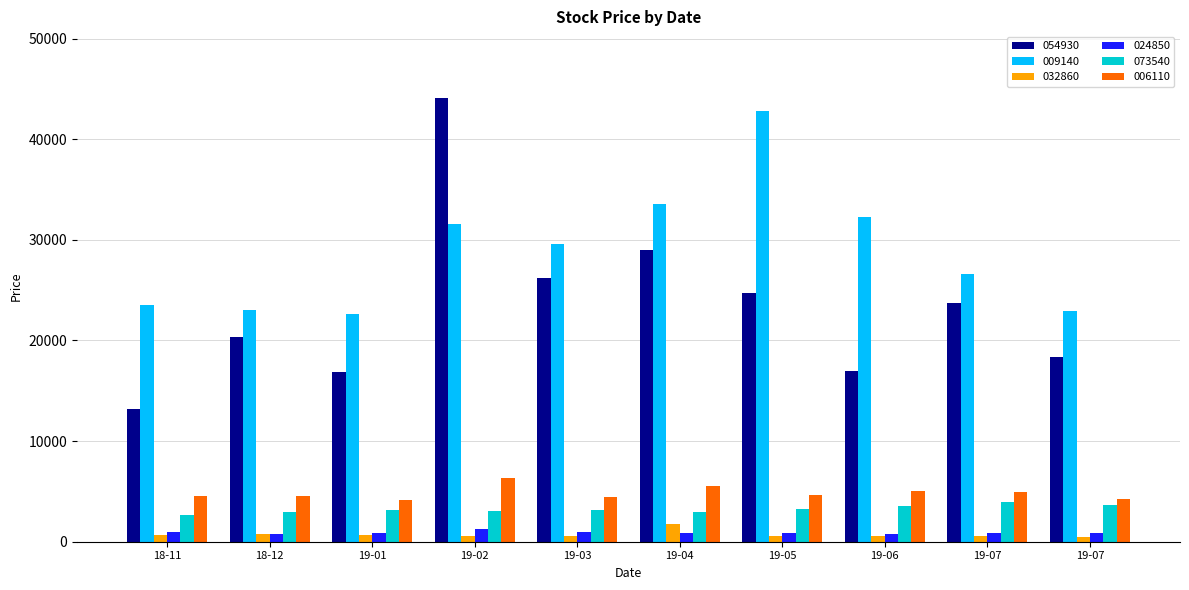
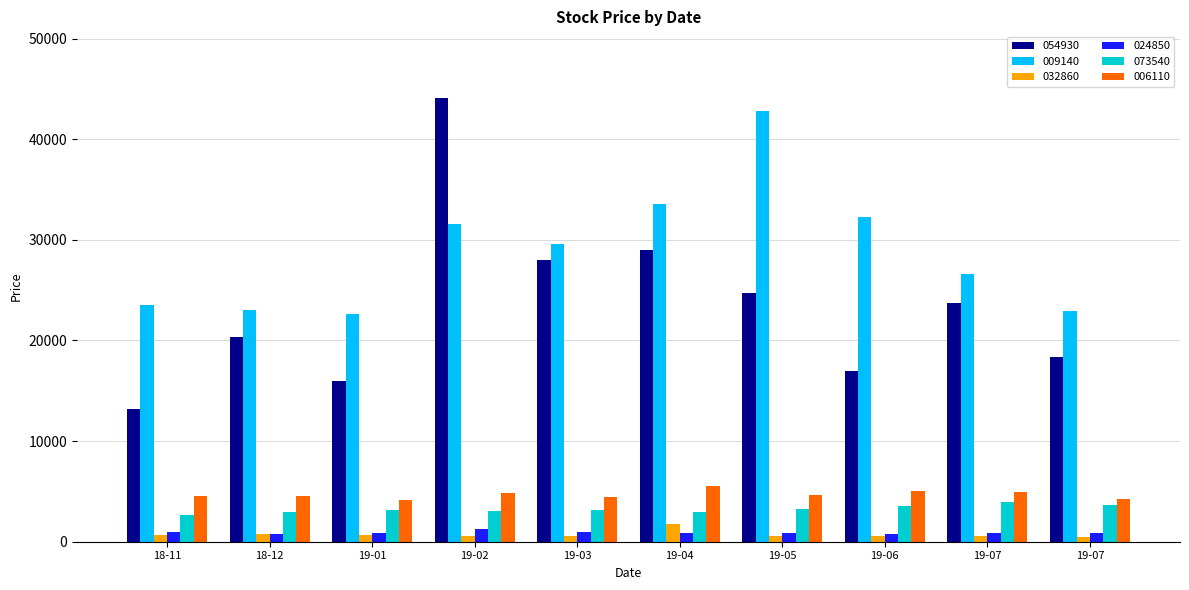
054930, 19-01: 16900 -> 15900
006110, 19-02: 6400 -> 4800
054930, 19-03: 26200 -> 28000
